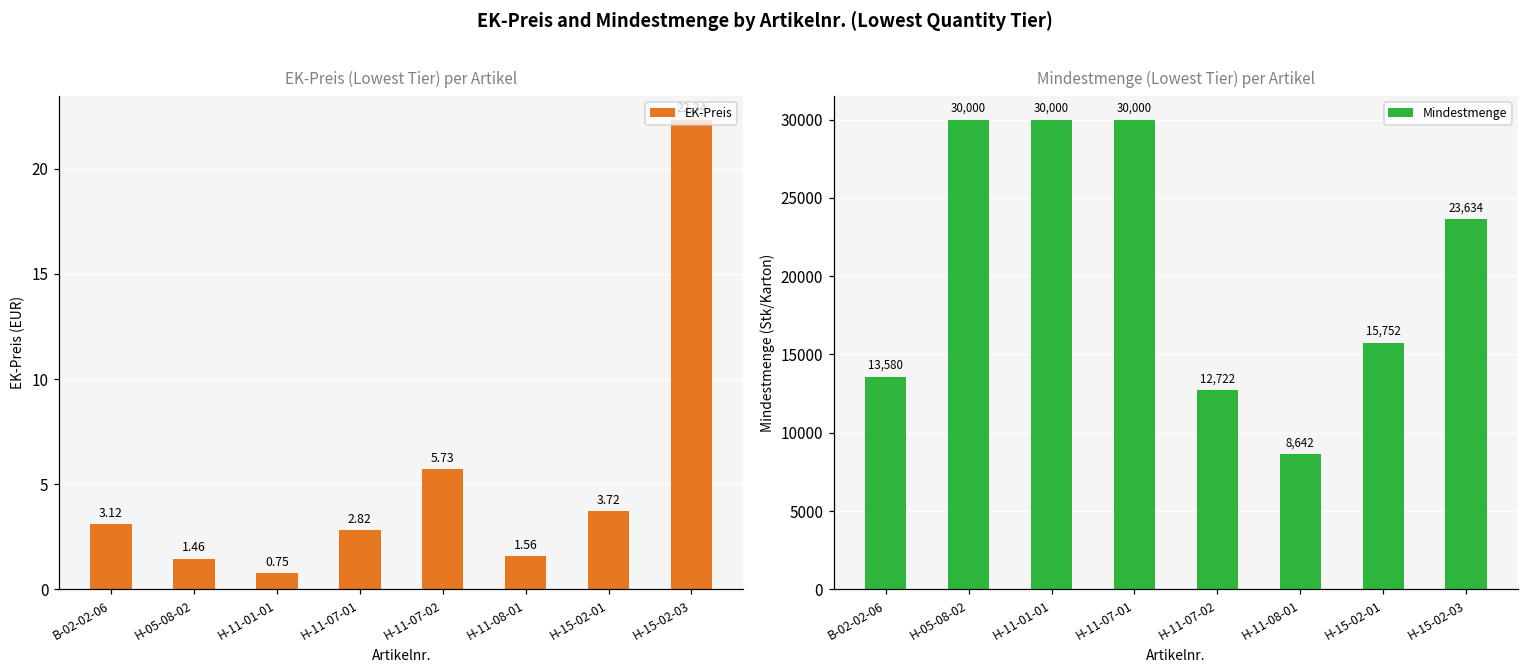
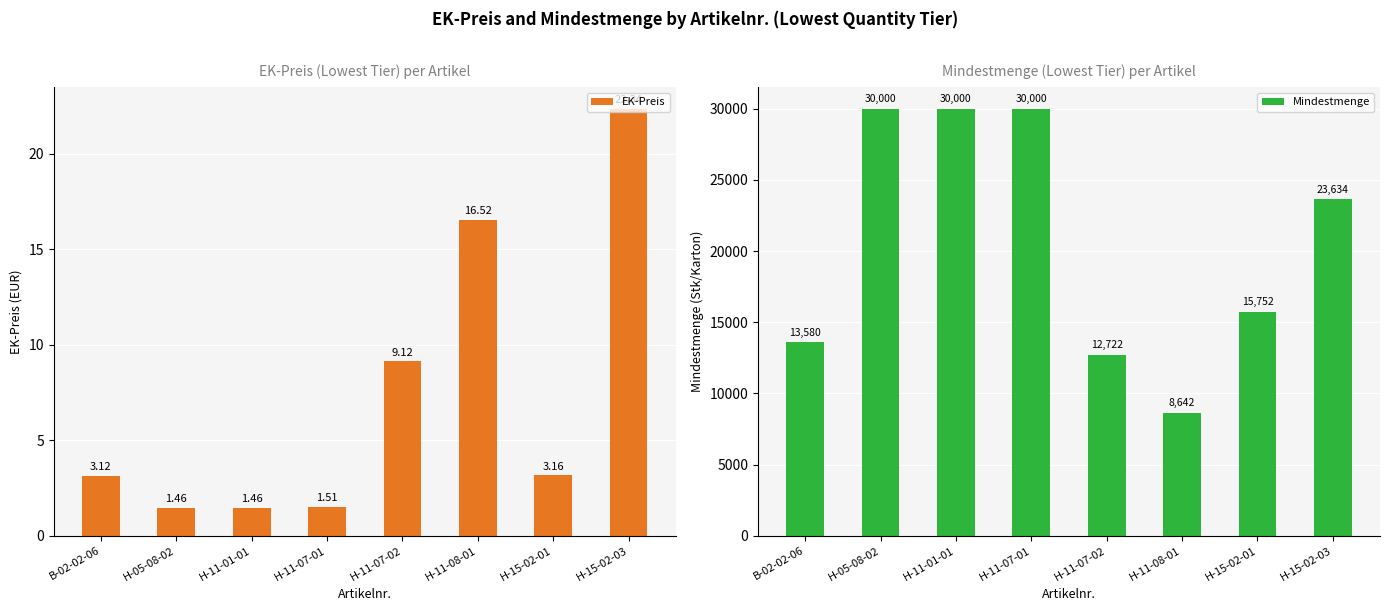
EK-Preis (Lowest Tier) per Artikel, H-11-01-01: 0.75 -> 1.46
EK-Preis (Lowest Tier) per Artikel, H-11-07-01: 2.82 -> 1.51
EK-Preis (Lowest Tier) per Artikel, H-11-07-02: 5.73 -> 9.12
EK-Preis (Lowest Tier) per Artikel, H-11-08-01: 1.56 -> 16.52
EK-Preis (Lowest Tier) per Artikel, H-15-02-01: 3.72 -> 3.16
